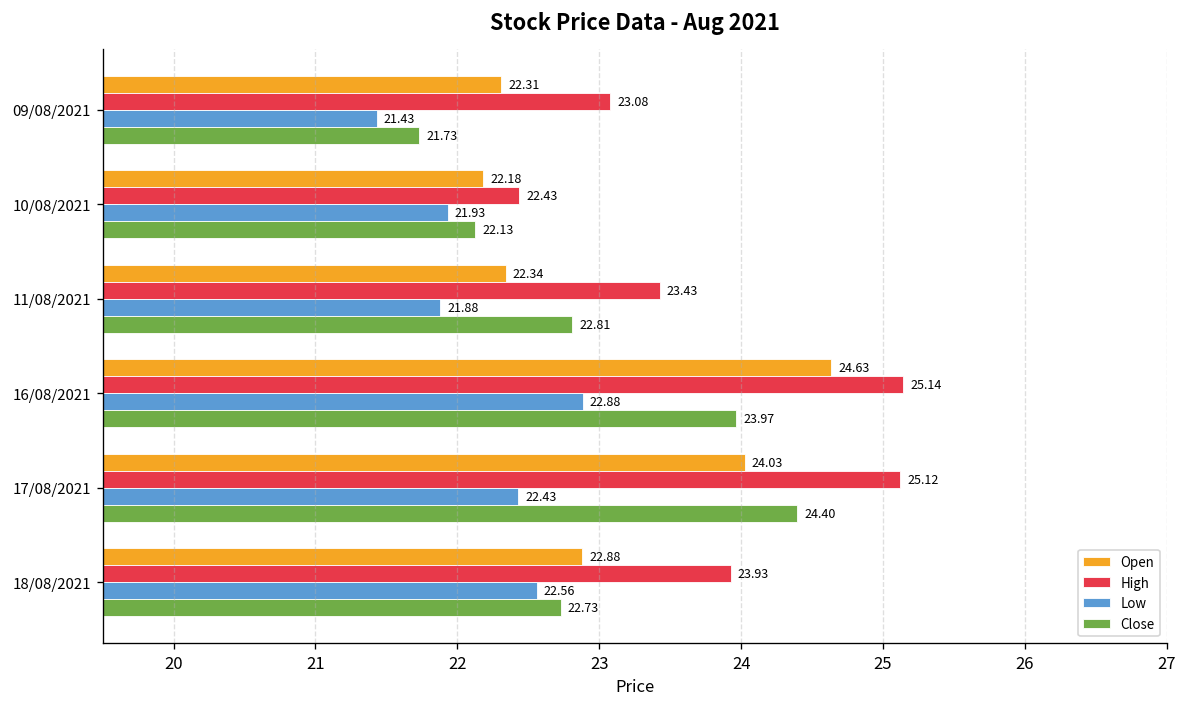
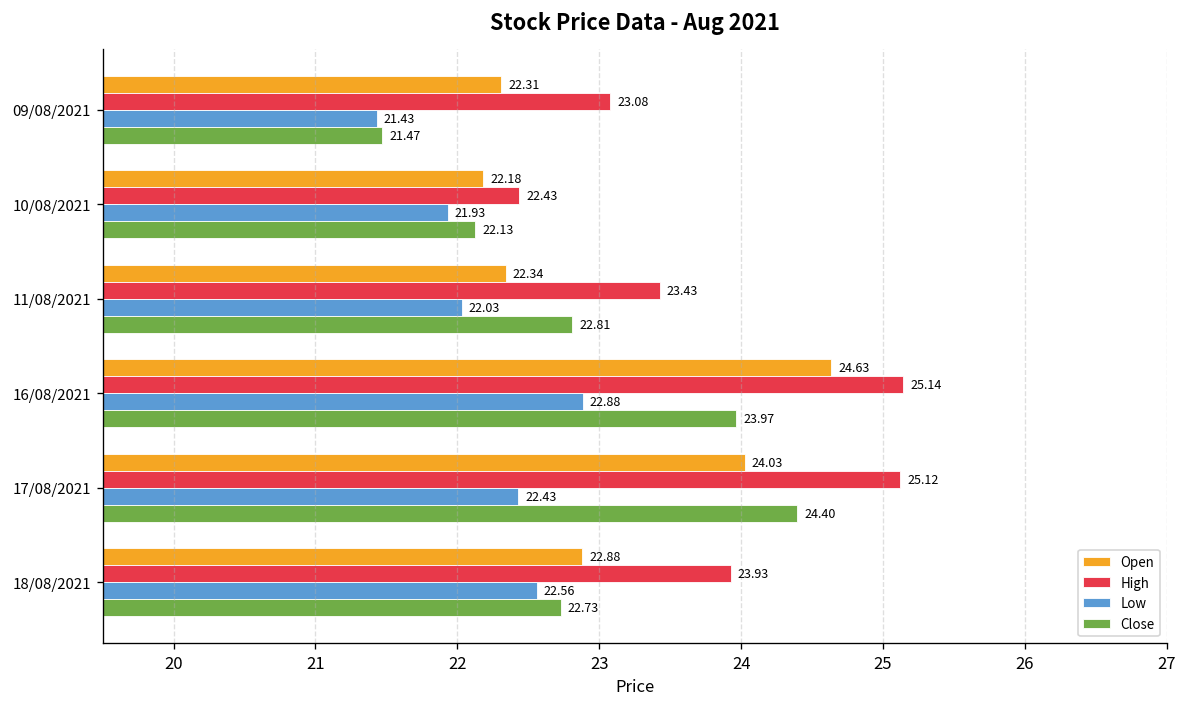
Close, 09/08/2021: 21.73 -> 21.47
Low, 11/08/2021: 21.88 -> 22.03
